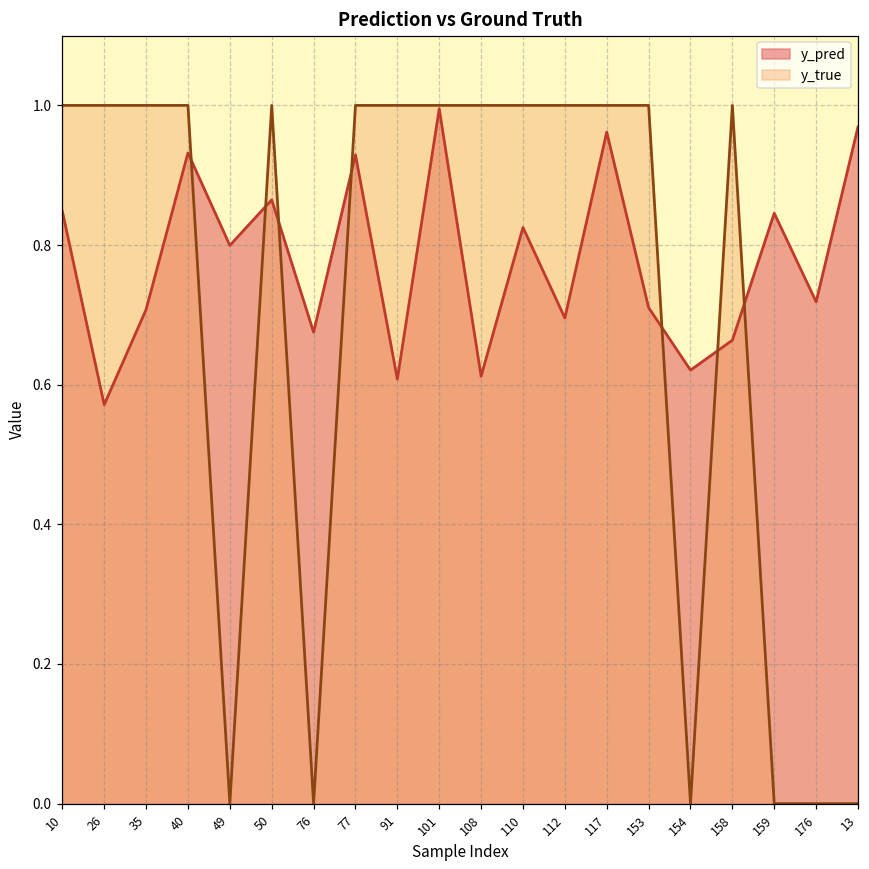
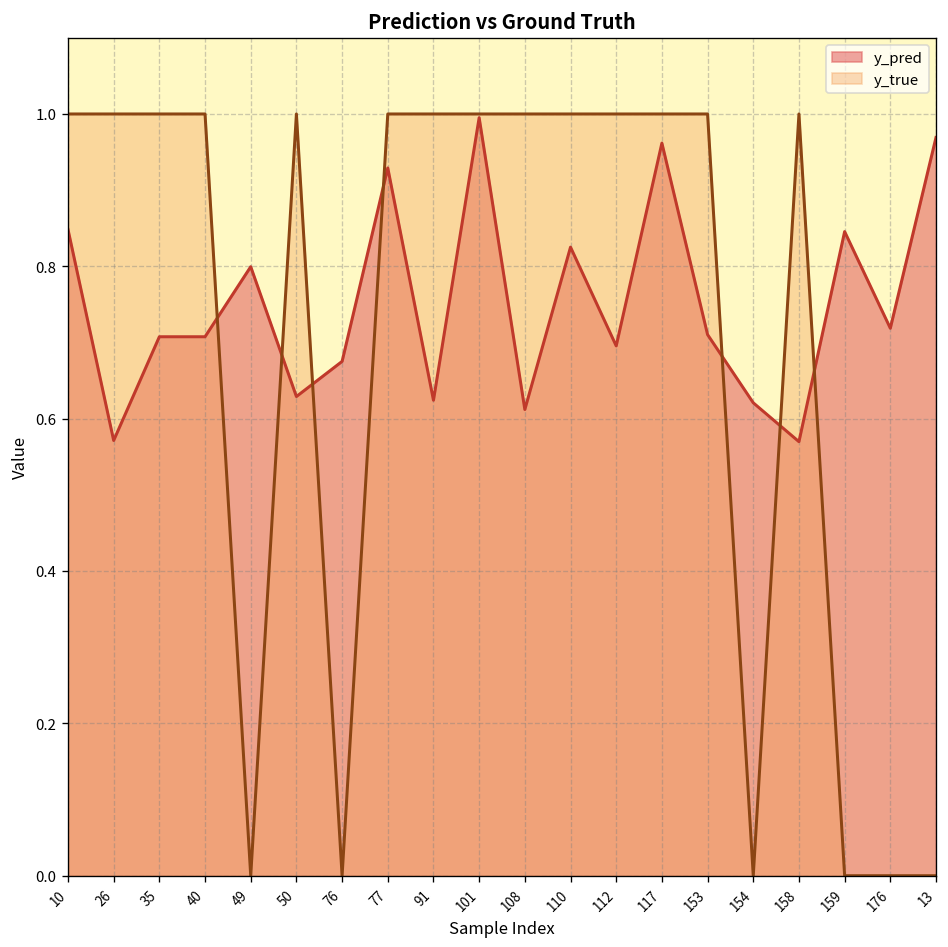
y_pred, 40: 0.93 -> 0.71
y_pred, 50: 0.86 -> 0.63
y_pred, 91: 0.61 -> 0.62
y_pred, 158: 0.66 -> 0.57
